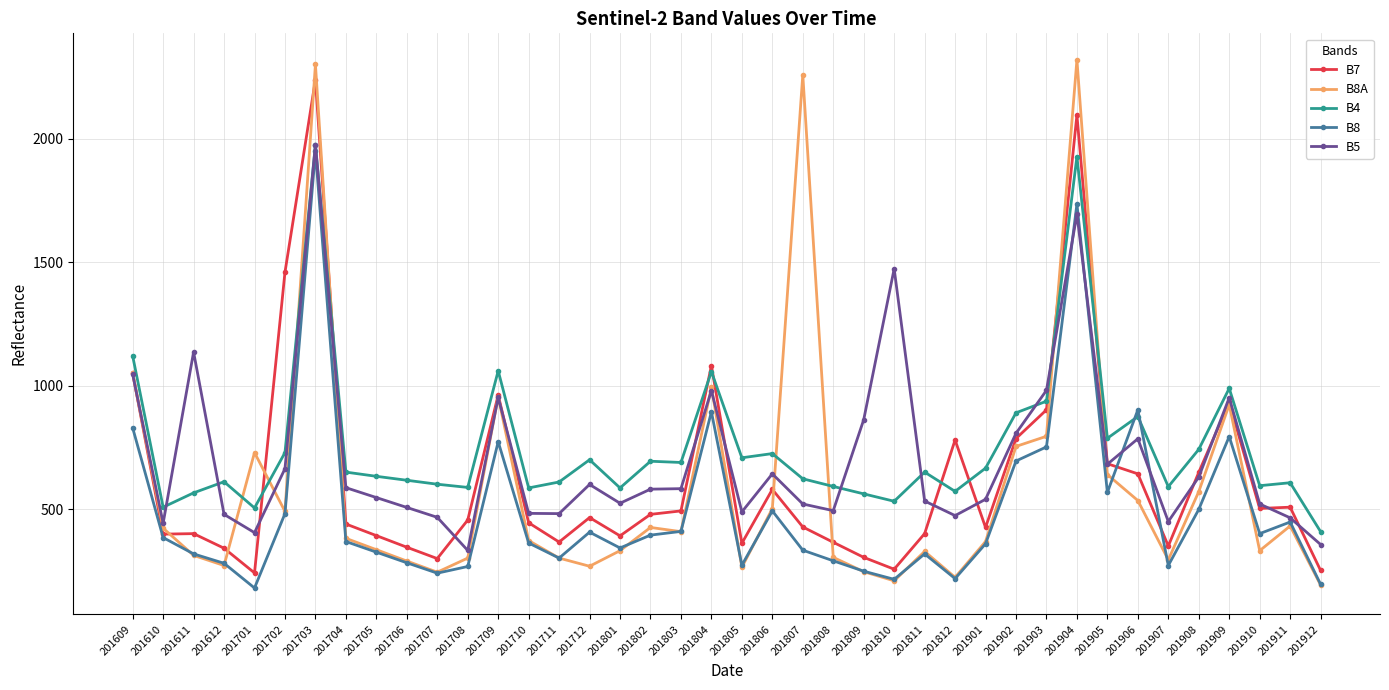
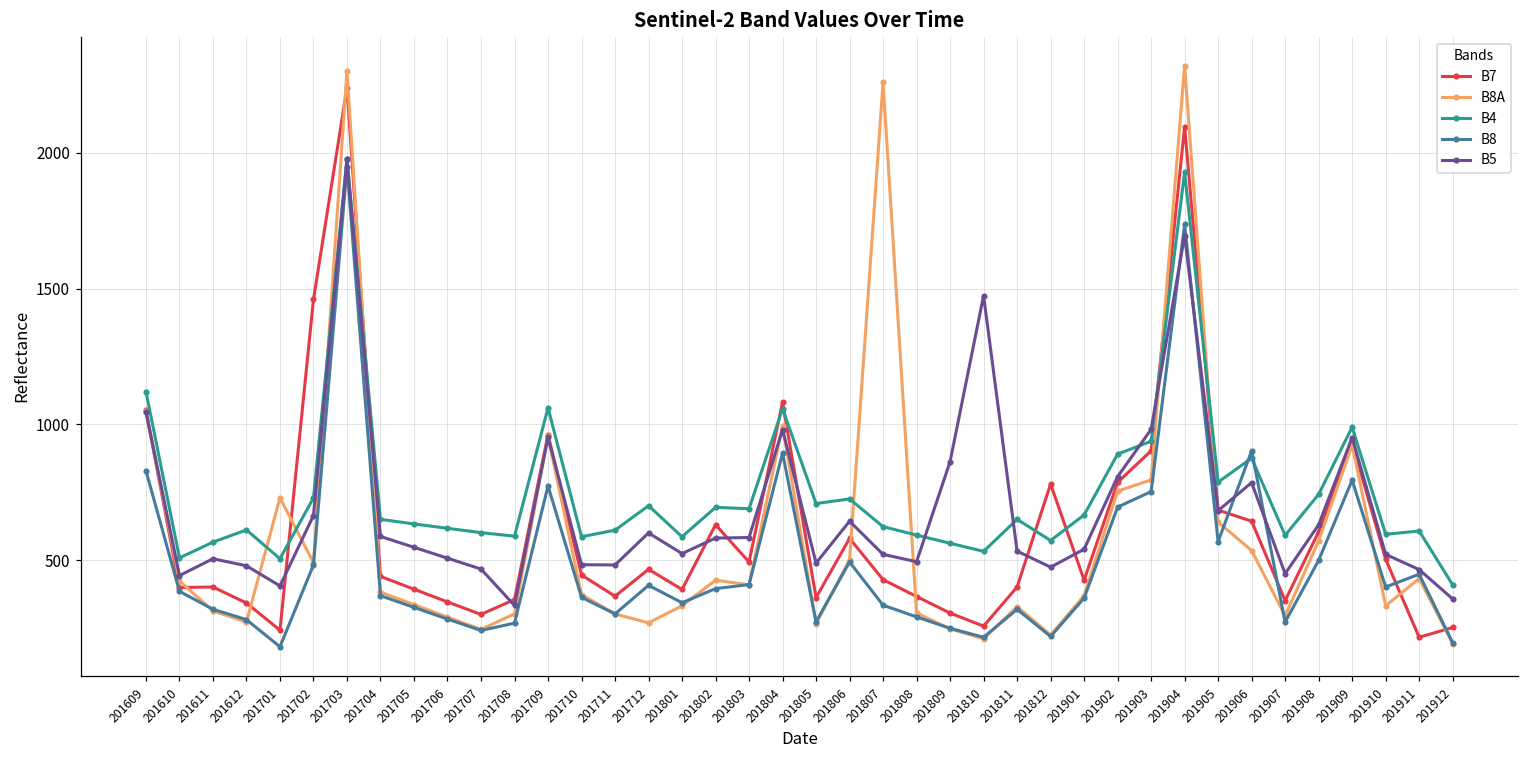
B5, 201611: 1140 -> 510
B7, 201708: 460 -> 360
B7, 201802: 480 -> 630
B7, 201908: 650 -> 610
B7, 201911: 510 -> 220
